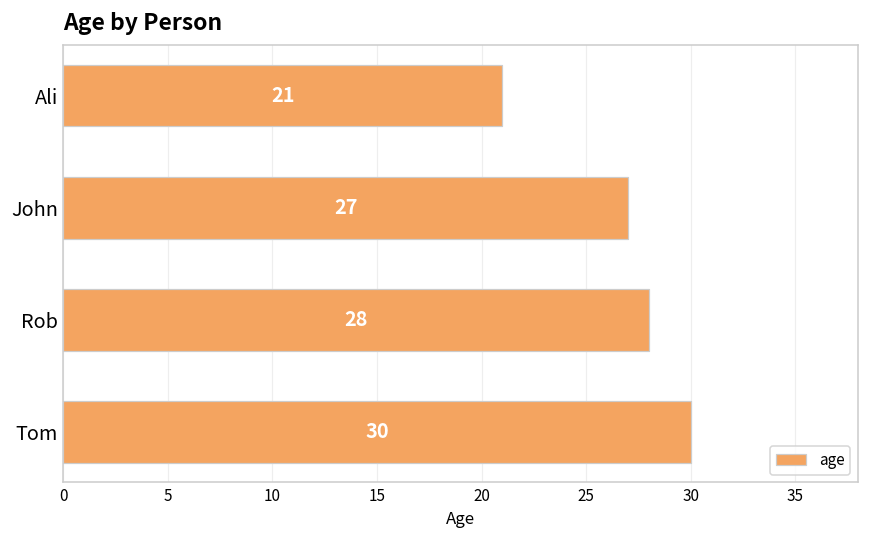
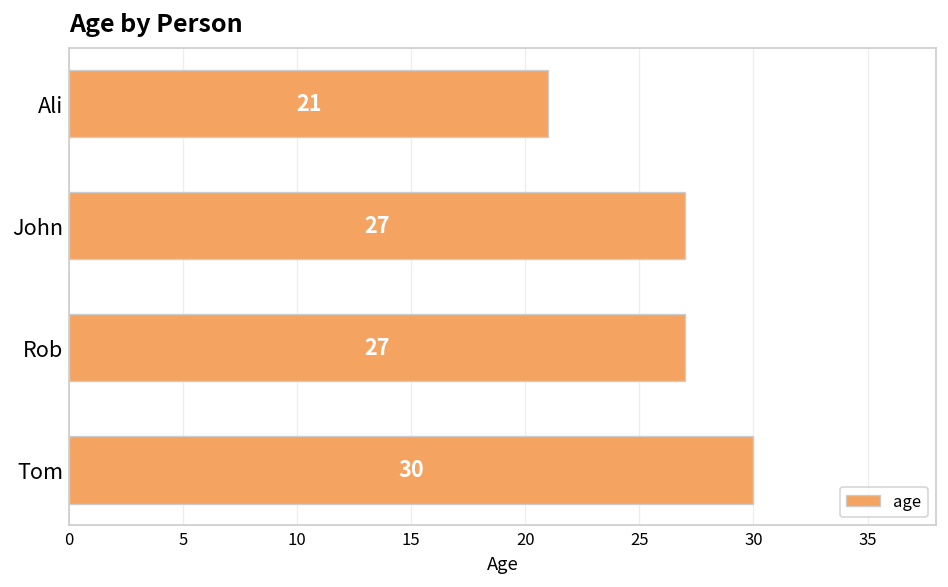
Rob: 28 -> 27
